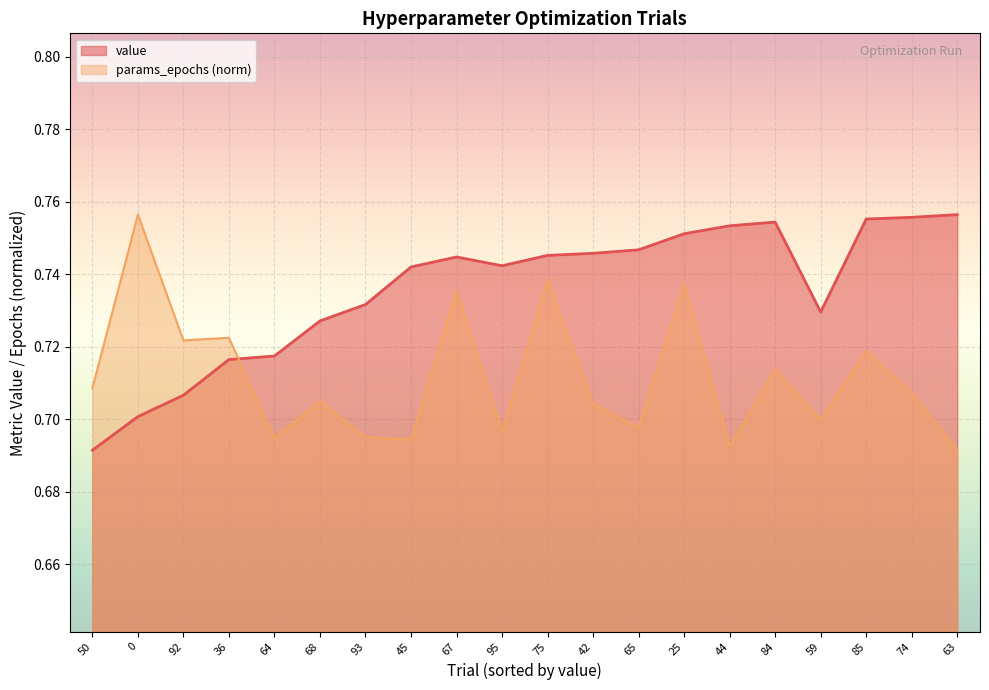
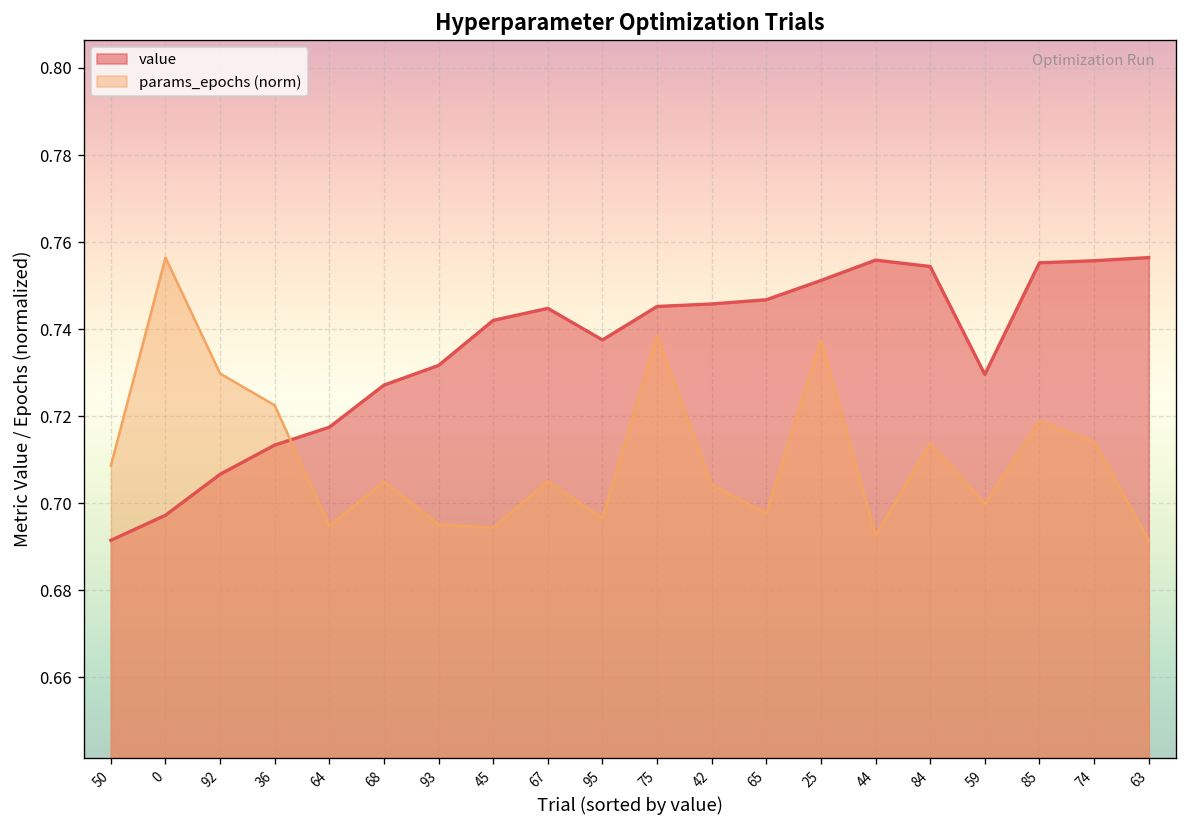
value, 0: 0.701 -> 0.697
params_epochs (norm), 92: 0.722 -> 0.730
value, 36: 0.716 -> 0.713
params_epochs (norm), 67: 0.736 -> 0.705
value, 95: 0.742 -> 0.738
value, 44: 0.753 -> 0.756
params_epochs (norm), 74: 0.707 -> 0.714
